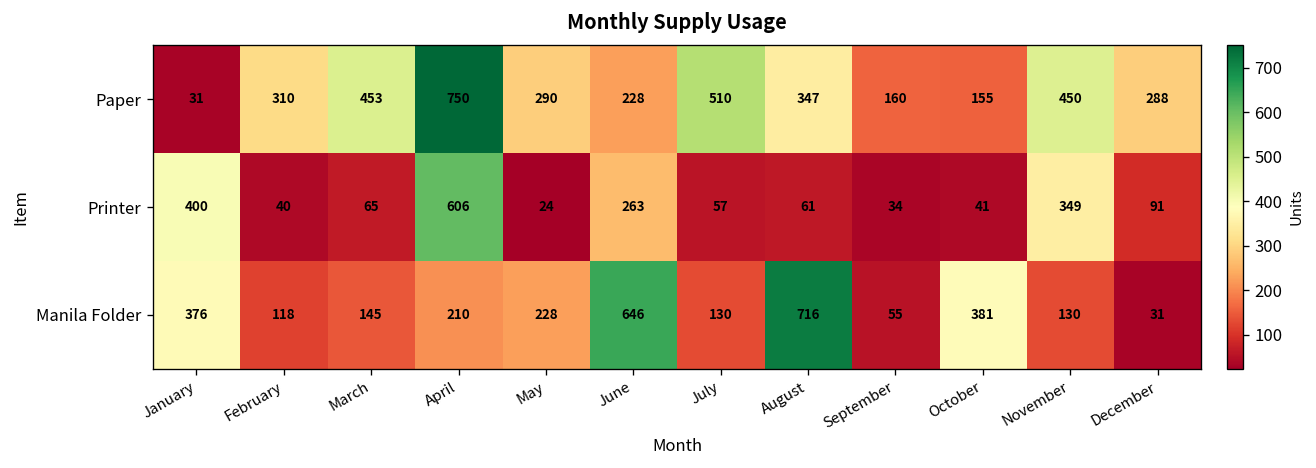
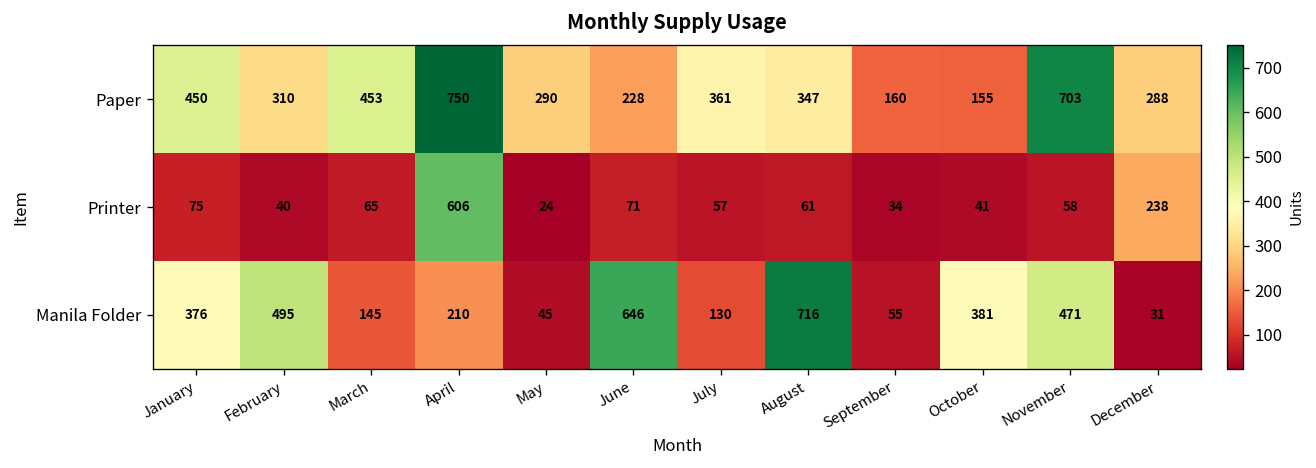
Paper, January: 31 -> 450
Paper, July: 510 -> 361
Paper, November: 450 -> 703
Printer, January: 400 -> 75
Printer, June: 263 -> 71
Printer, November: 349 -> 58
Printer, December: 91 -> 238
Manila Folder, February: 118 -> 495
Manila Folder, May: 228 -> 45
Manila Folder, November: 130 -> 471
